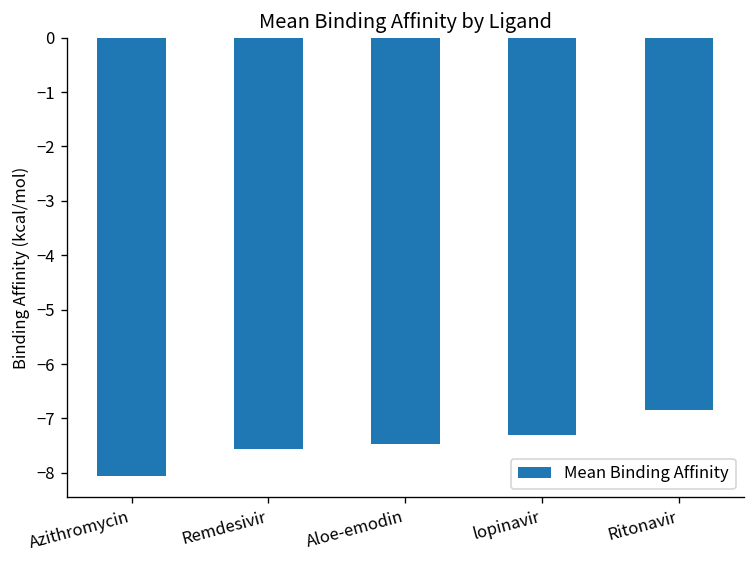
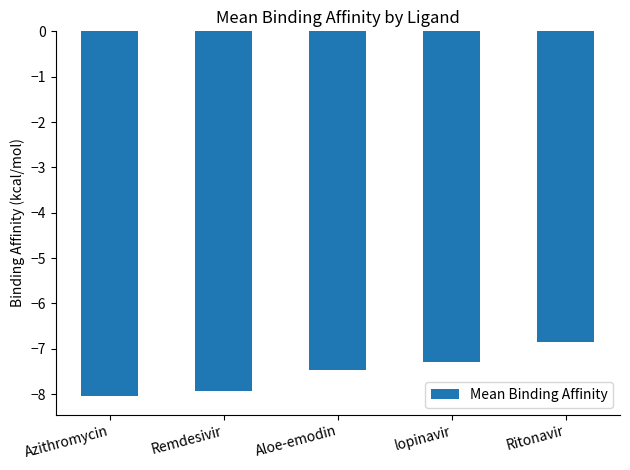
Remdesivir: -7.6 -> -7.9
